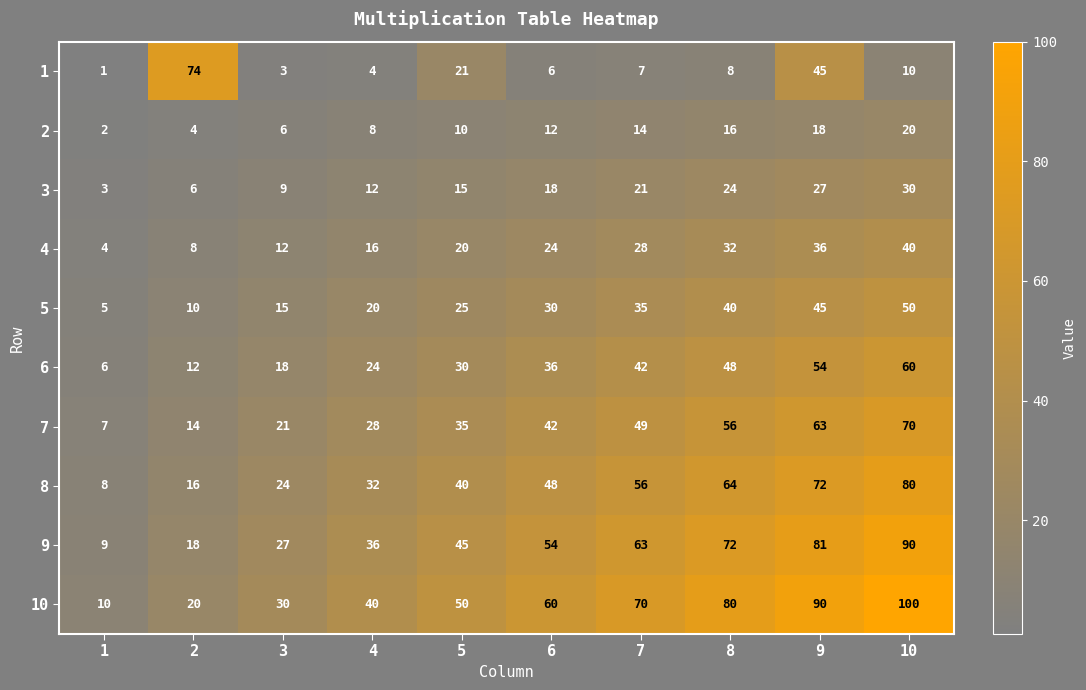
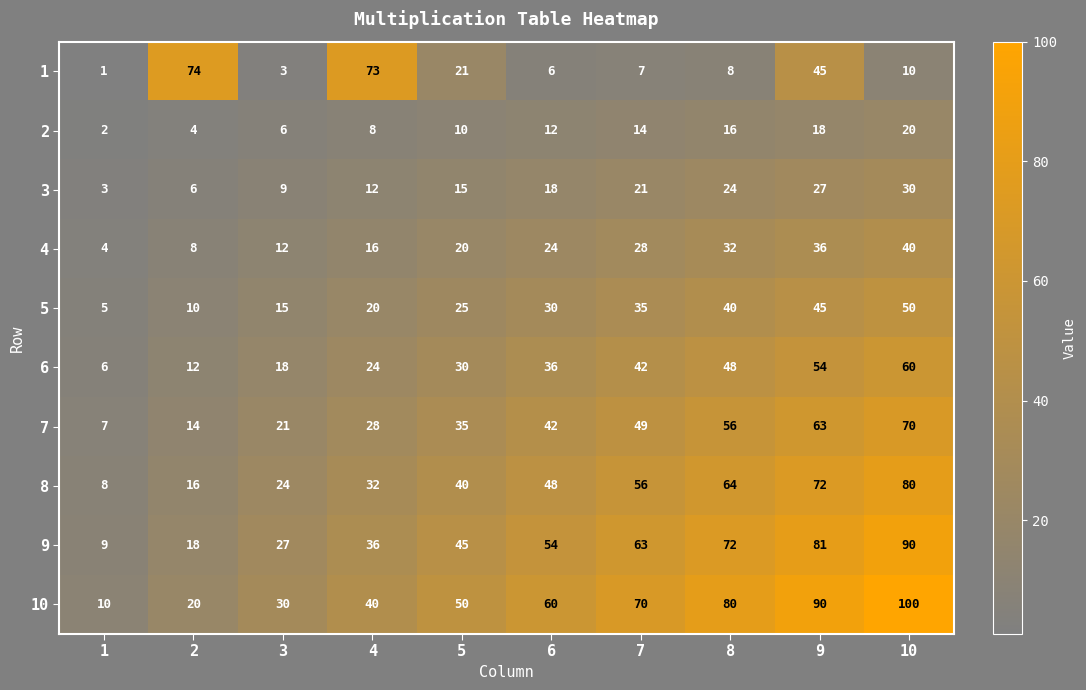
1, 4: 4 -> 73
